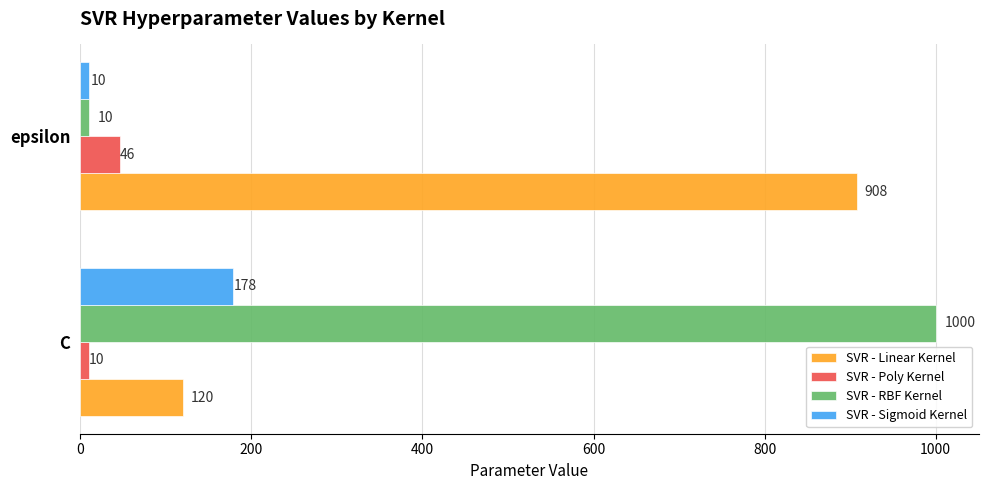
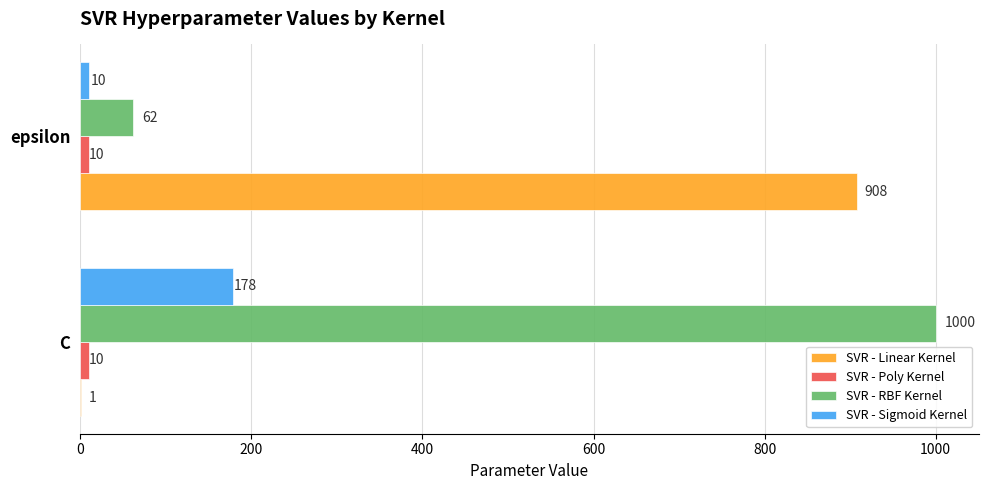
SVR - RBF Kernel, epsilon: 10 -> 62
SVR - Poly Kernel, epsilon: 46 -> 10
SVR - Linear Kernel, C: 120 -> 1
